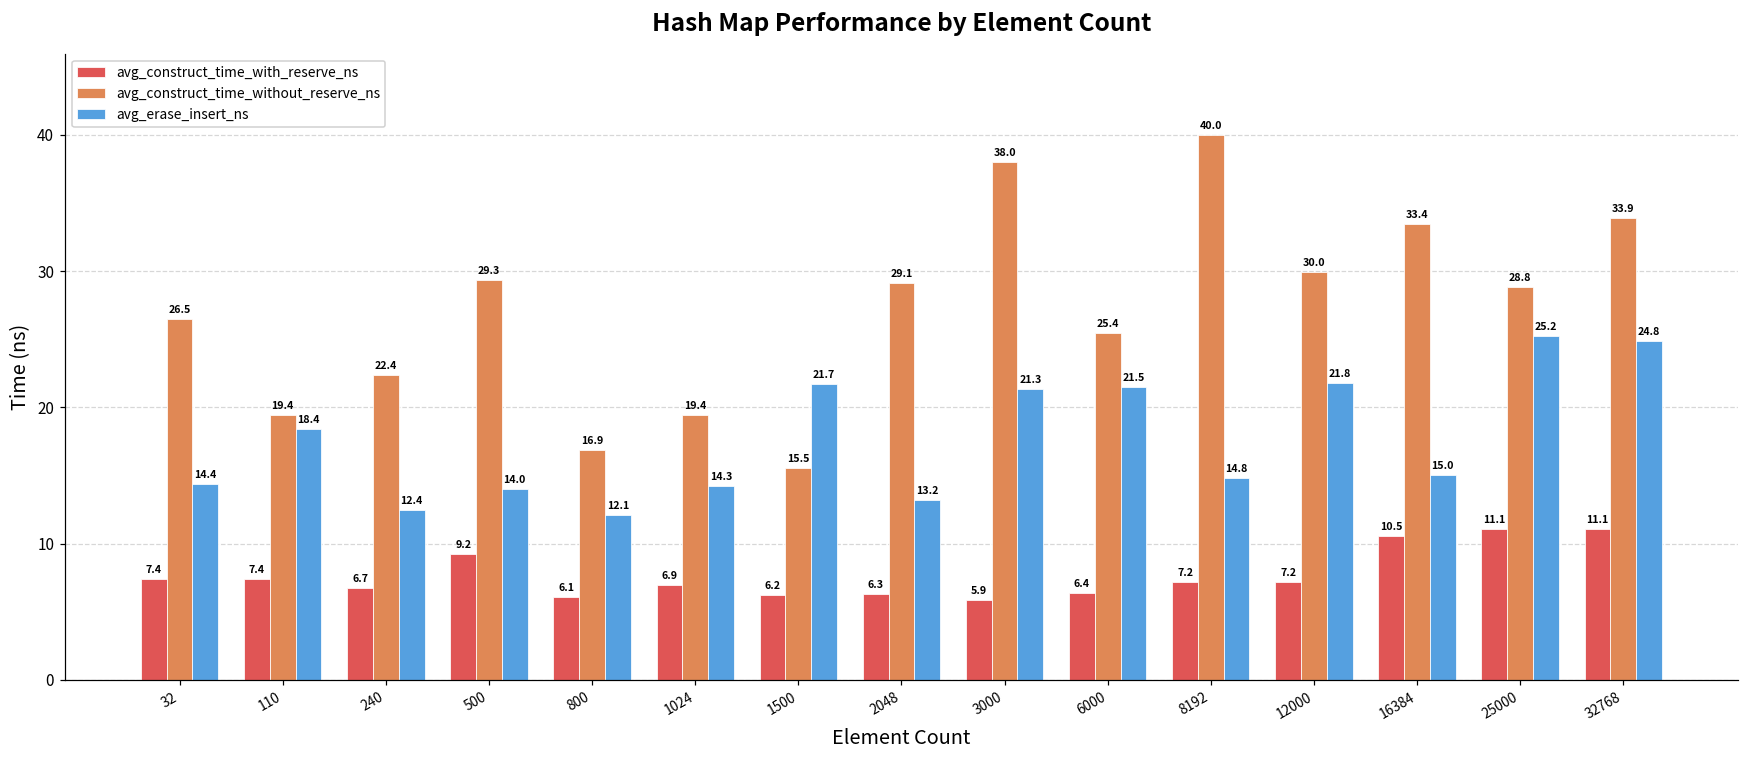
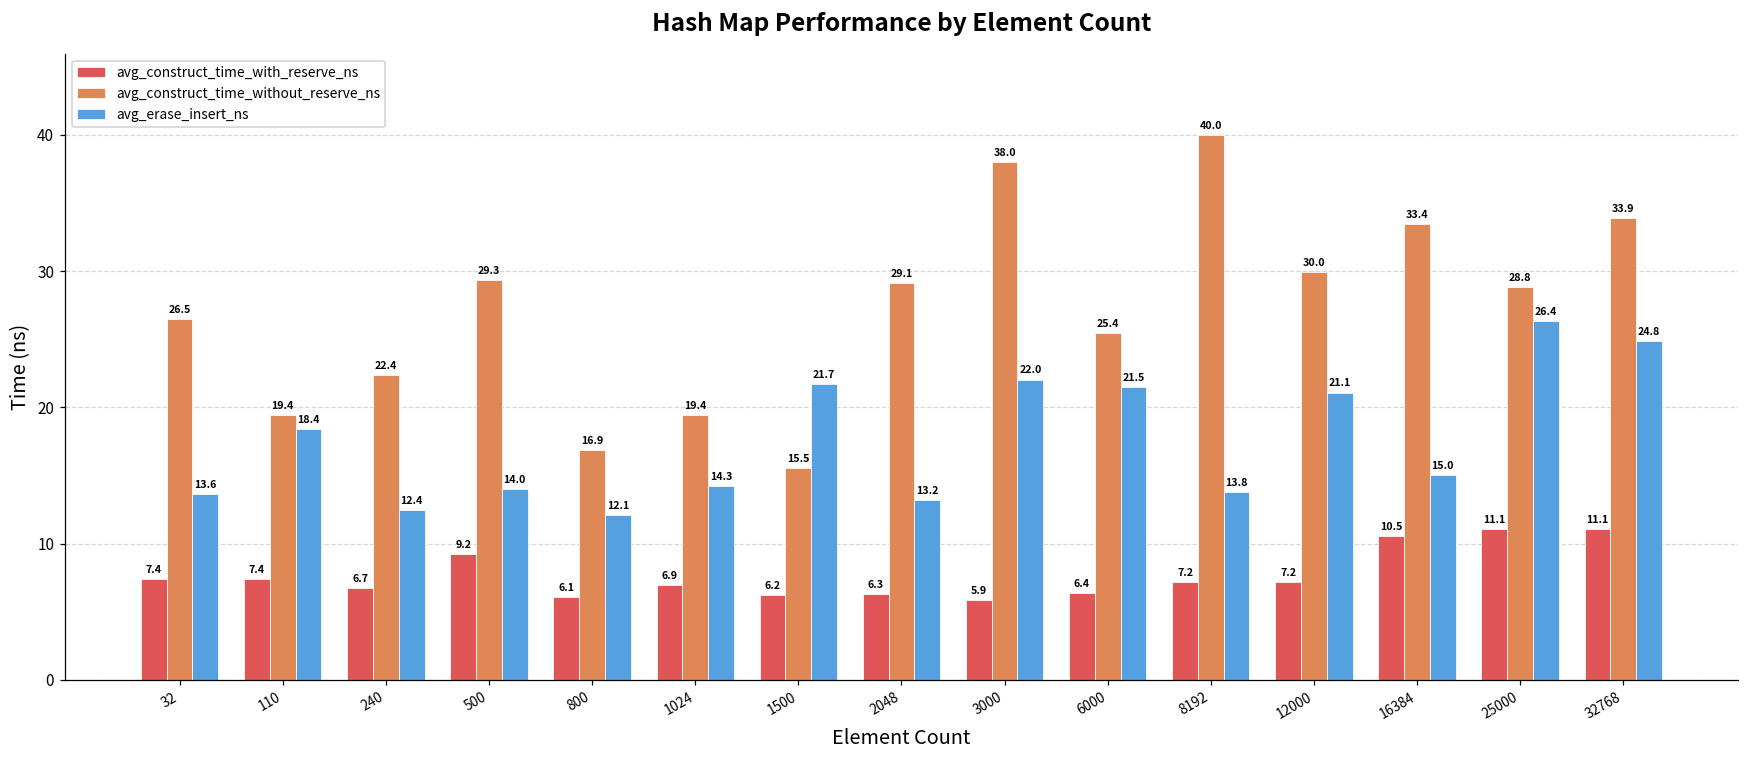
avg_erase_insert_ns, 32: 14.4 -> 13.6
avg_erase_insert_ns, 3000: 21.3 -> 22.0
avg_erase_insert_ns, 8192: 14.8 -> 13.8
avg_erase_insert_ns, 12000: 21.8 -> 21.1
avg_erase_insert_ns, 25000: 25.2 -> 26.4
